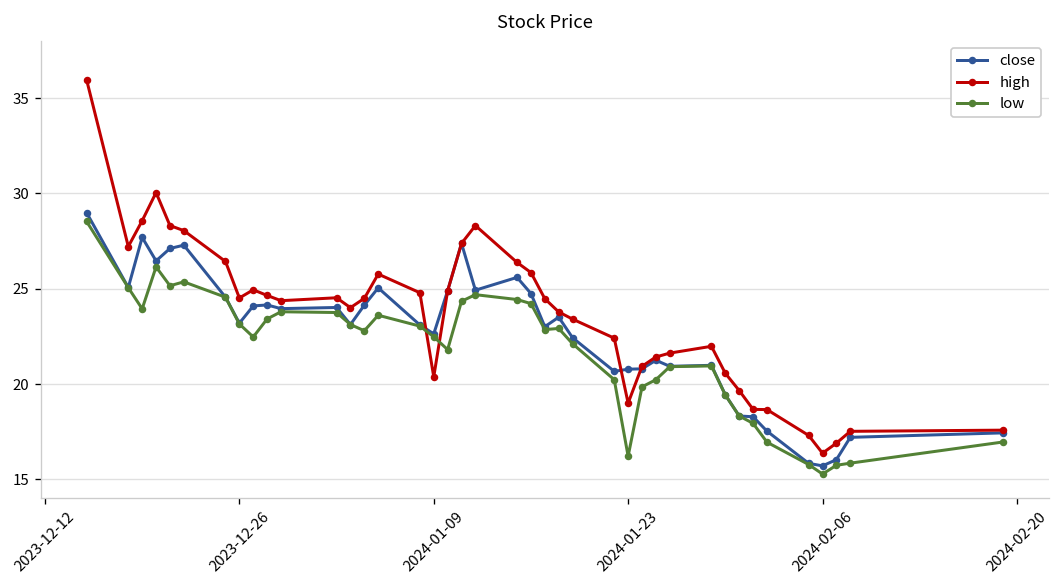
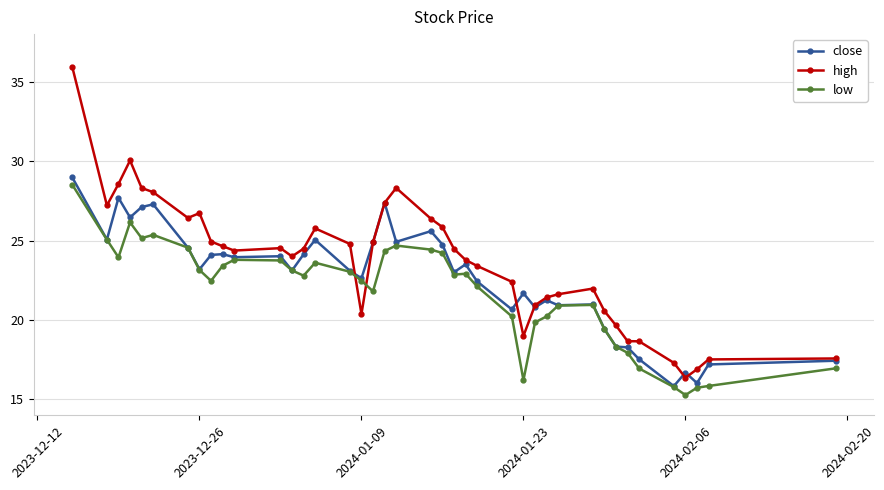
high, 2023-12-26: 24.5 -> 26.7
close, 2024-01-23: 20.8 -> 21.7
close, 2024-02-06: 15.7 -> 16.7
